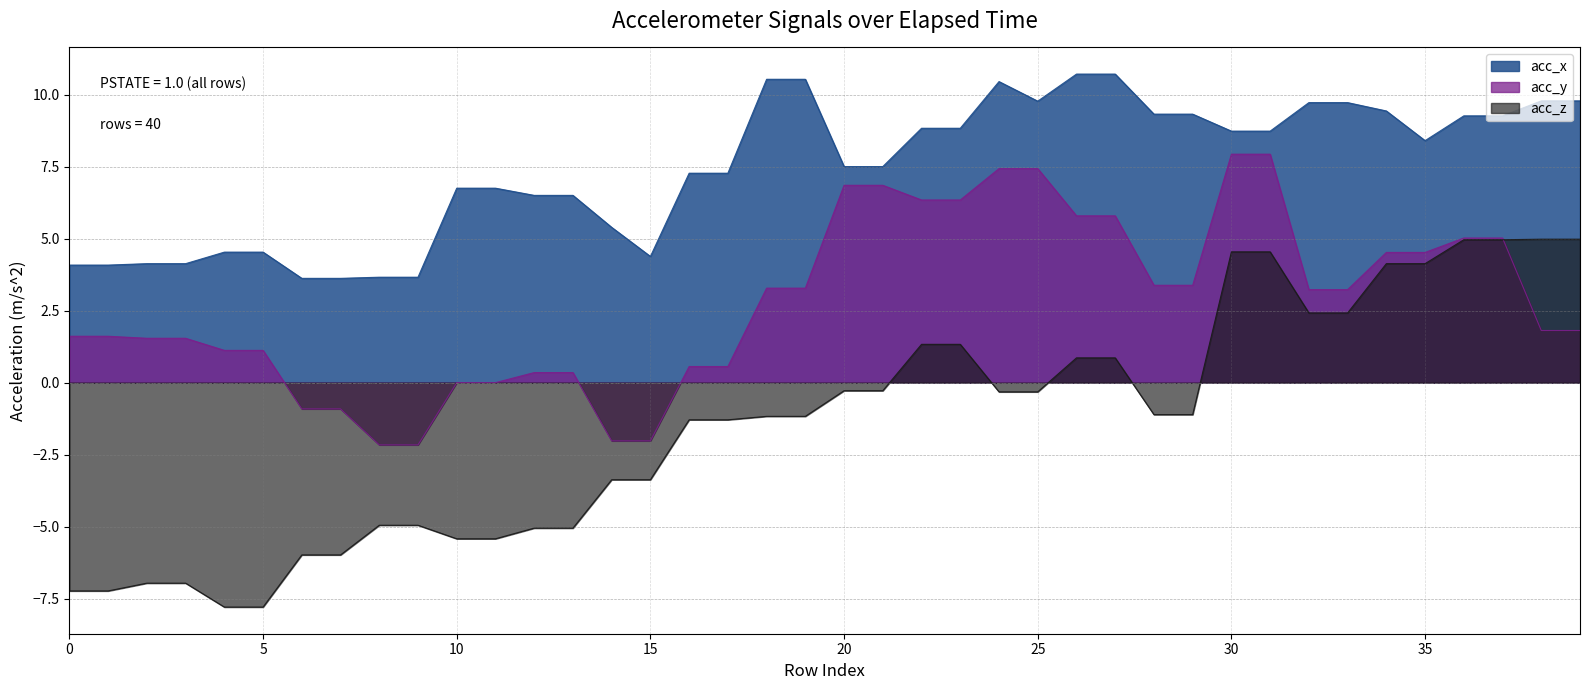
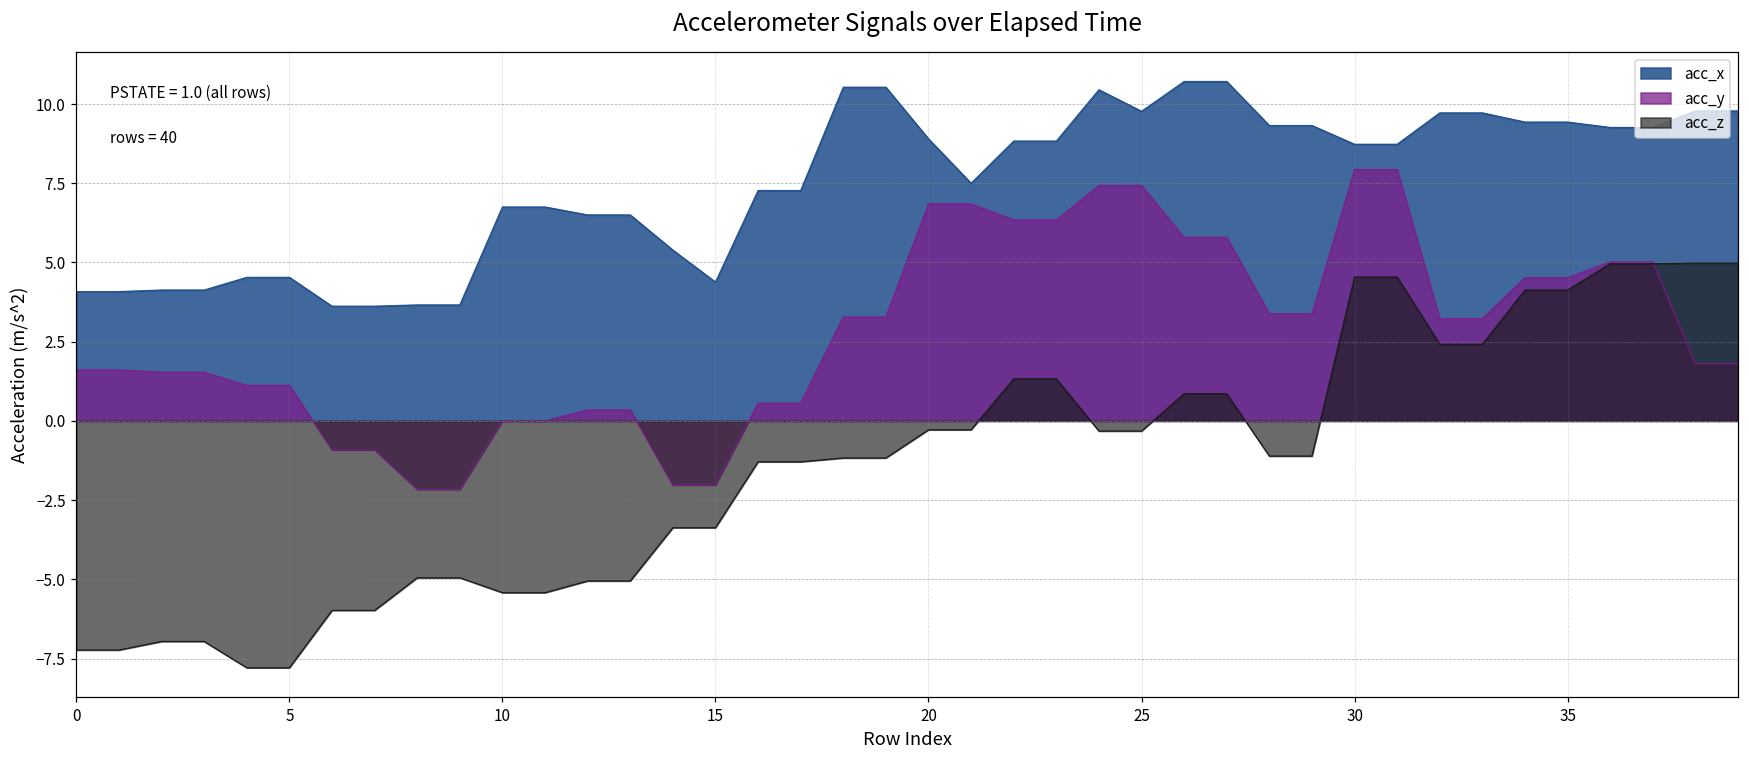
acc_x, 20: 7.5 -> 8.9
acc_x, 35: 8.4 -> 9.4
